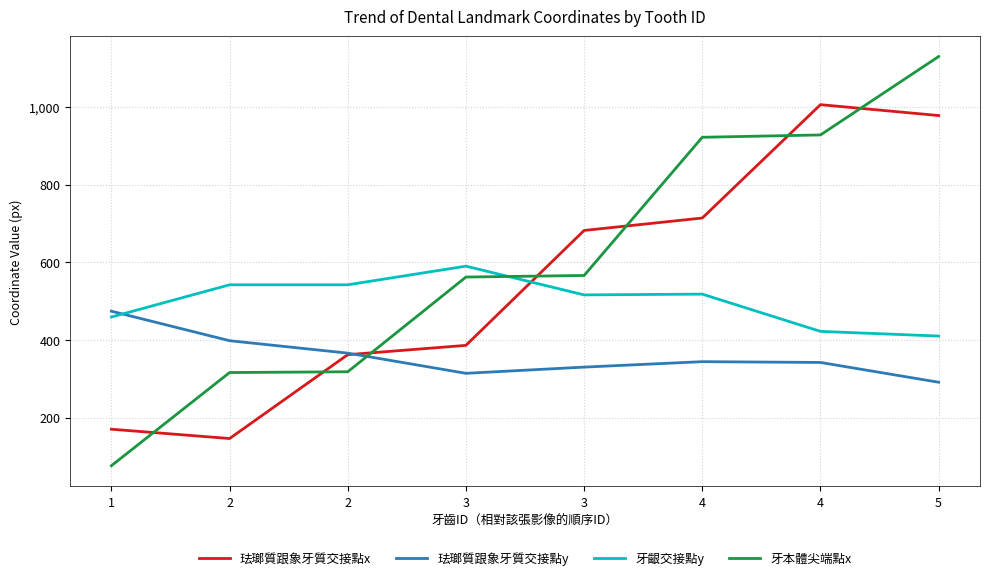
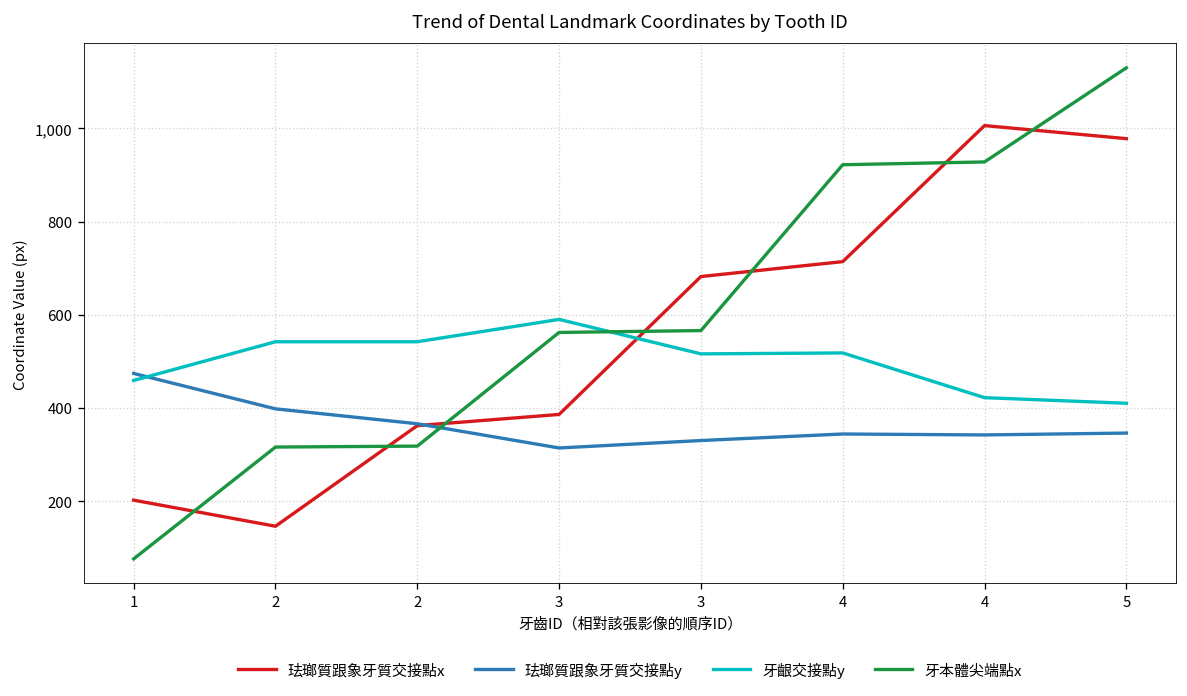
珐瑯質跟象牙質交接點x, 1: 170 -> 200
珐瑯質跟象牙質交接點y, 5: 290 -> 350
